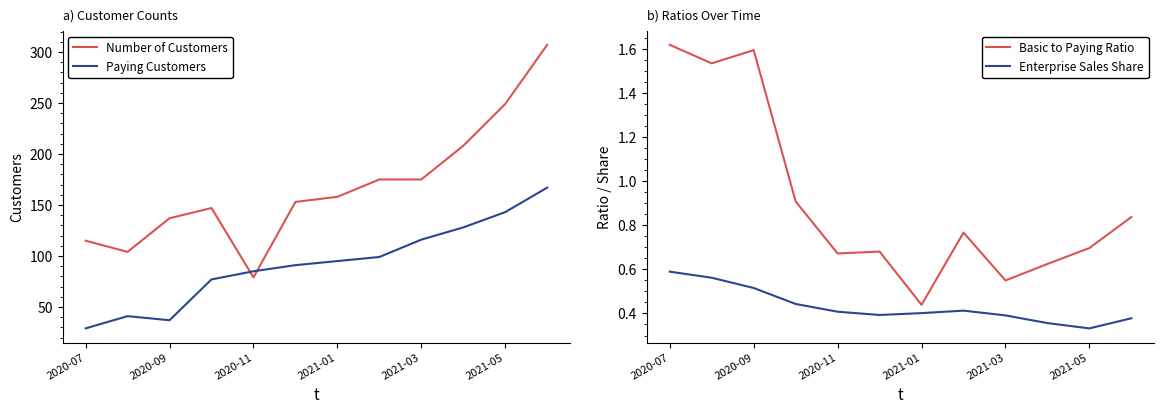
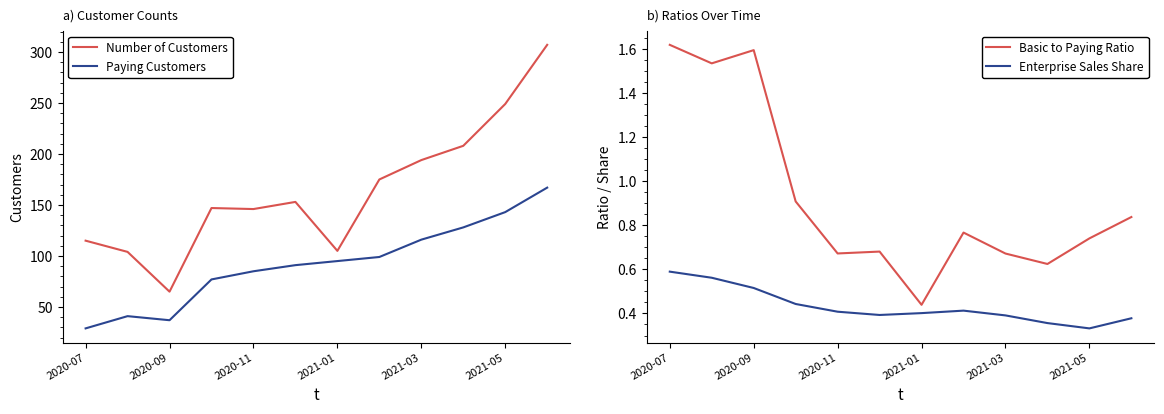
a) Customer Counts, Number of Customers, 2020-09: 137 -> 65
a) Customer Counts, Number of Customers, 2020-11: 79 -> 146
a) Customer Counts, Number of Customers, 2021-01: 158 -> 105
a) Customer Counts, Number of Customers, 2021-03: 175 -> 194
b) Ratios Over Time, Basic to Paying Ratio, 2021-03: 0.55 -> 0.67
b) Ratios Over Time, Basic to Paying Ratio, 2021-05: 0.70 -> 0.74
